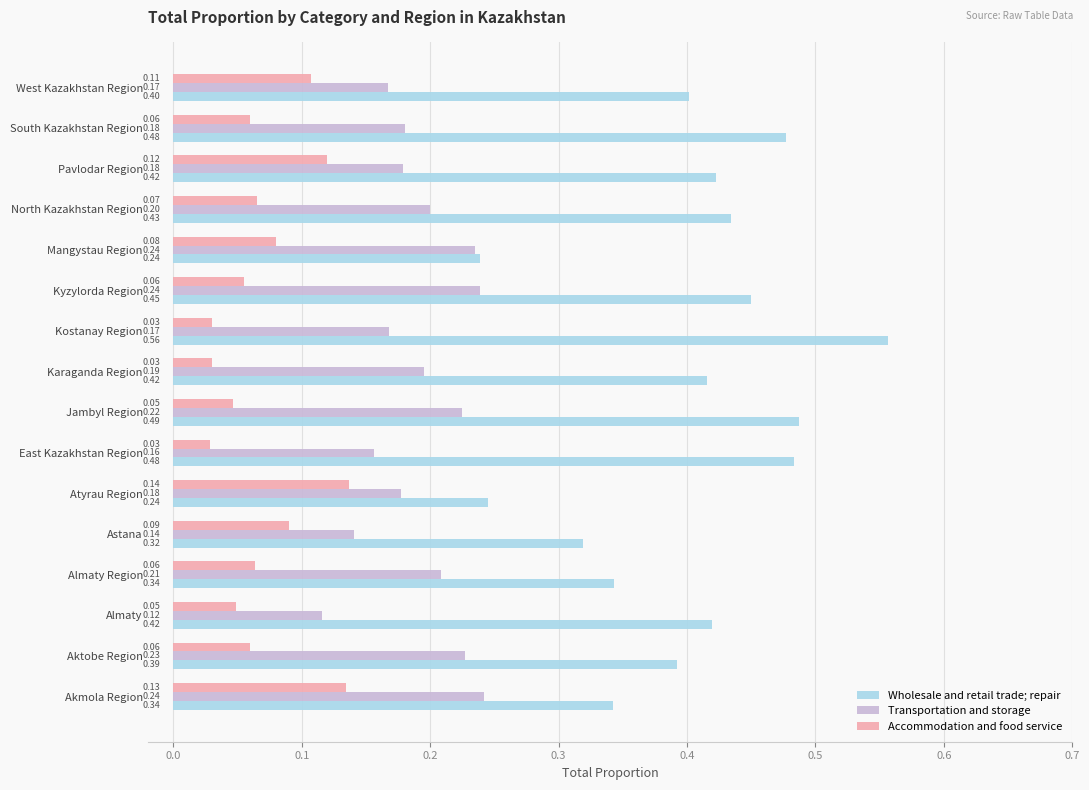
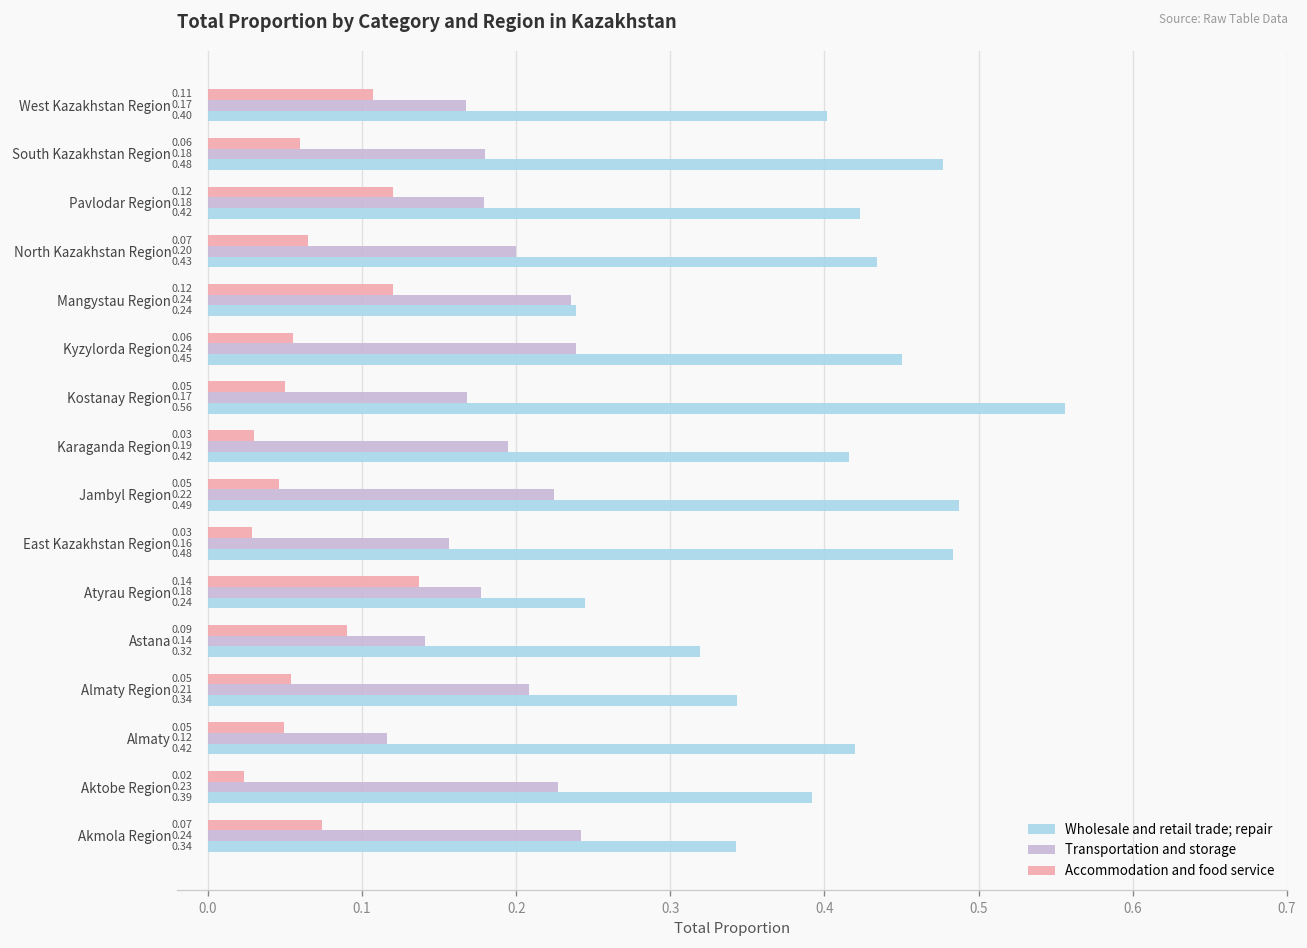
Accommodation and food service, Mangystau Region: 0.08 -> 0.12
Accommodation and food service, Kostanay Region: 0.03 -> 0.05
Accommodation and food service, Almaty Region: 0.06 -> 0.05
Accommodation and food service, Aktobe Region: 0.06 -> 0.02
Accommodation and food service, Akmola Region: 0.13 -> 0.07
